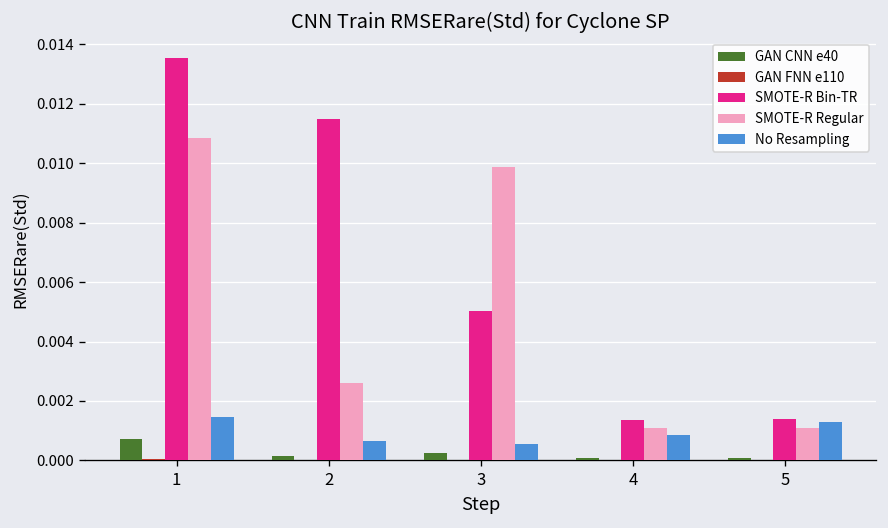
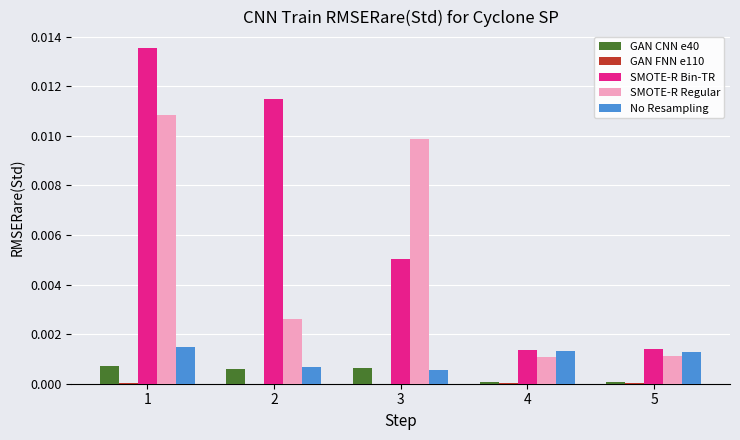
GAN CNN e40, 2: 0.0002 -> 0.0006
GAN CNN e40, 3: 0.0003 -> 0.0006
No Resampling, 4: 0.0008 -> 0.0013
